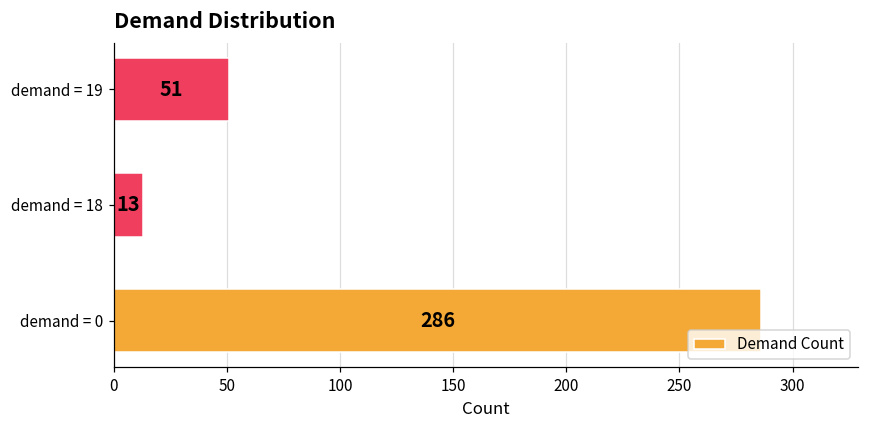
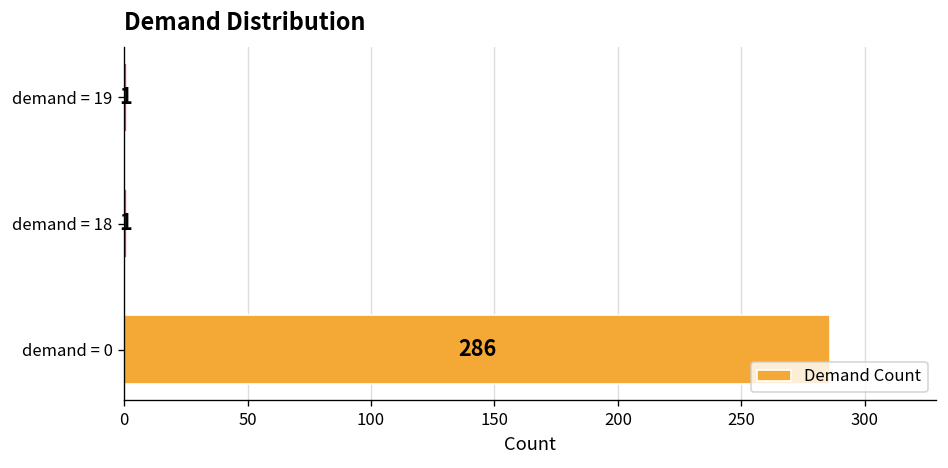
demand = 19: 51 -> 1
demand = 18: 13 -> 1
